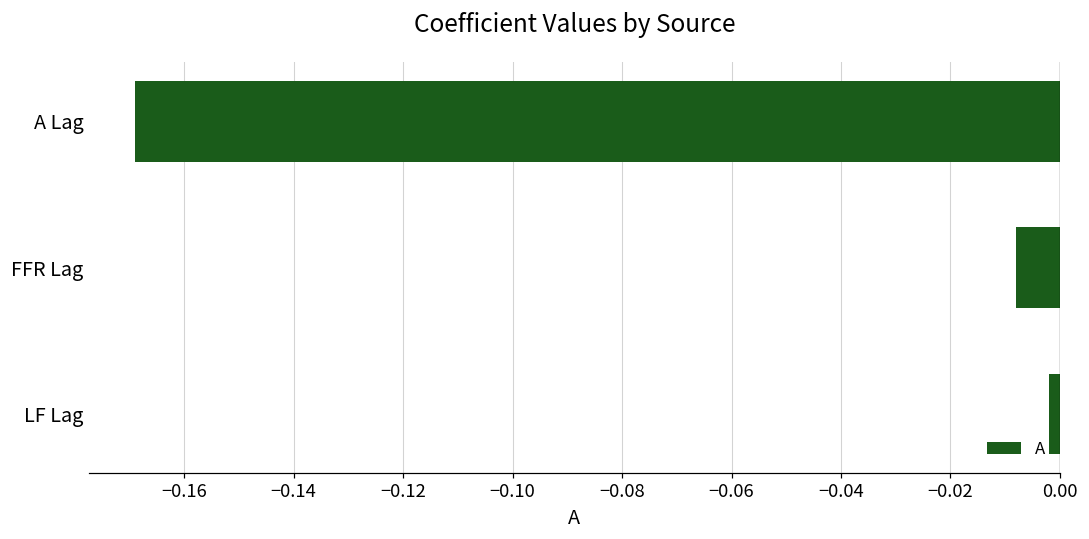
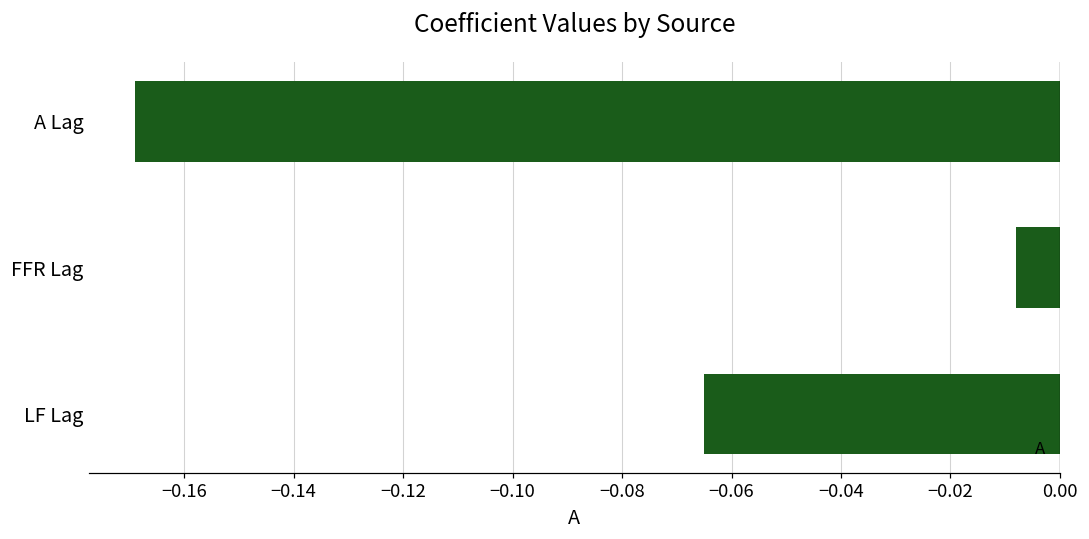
LF Lag: -0.002 -> -0.065
